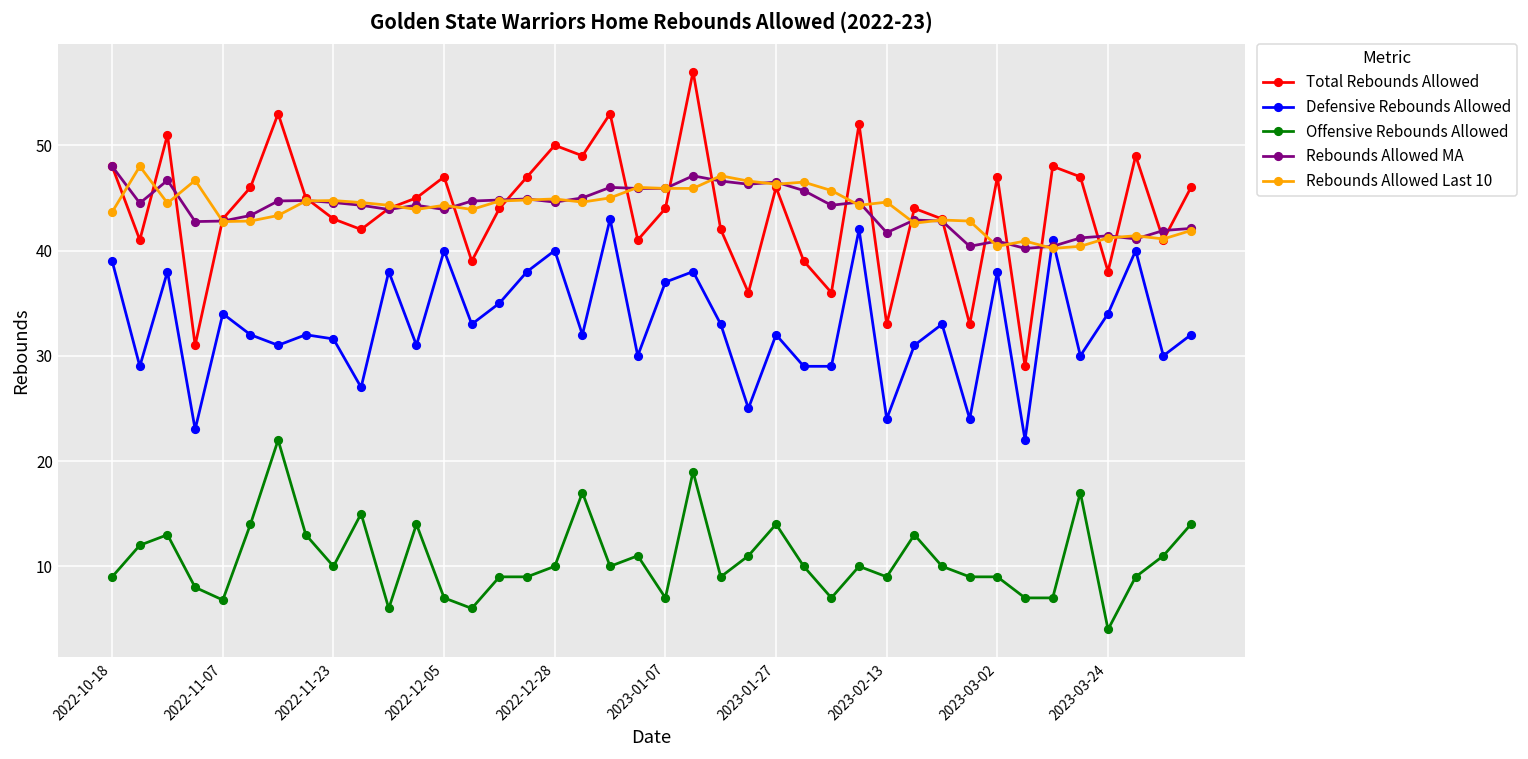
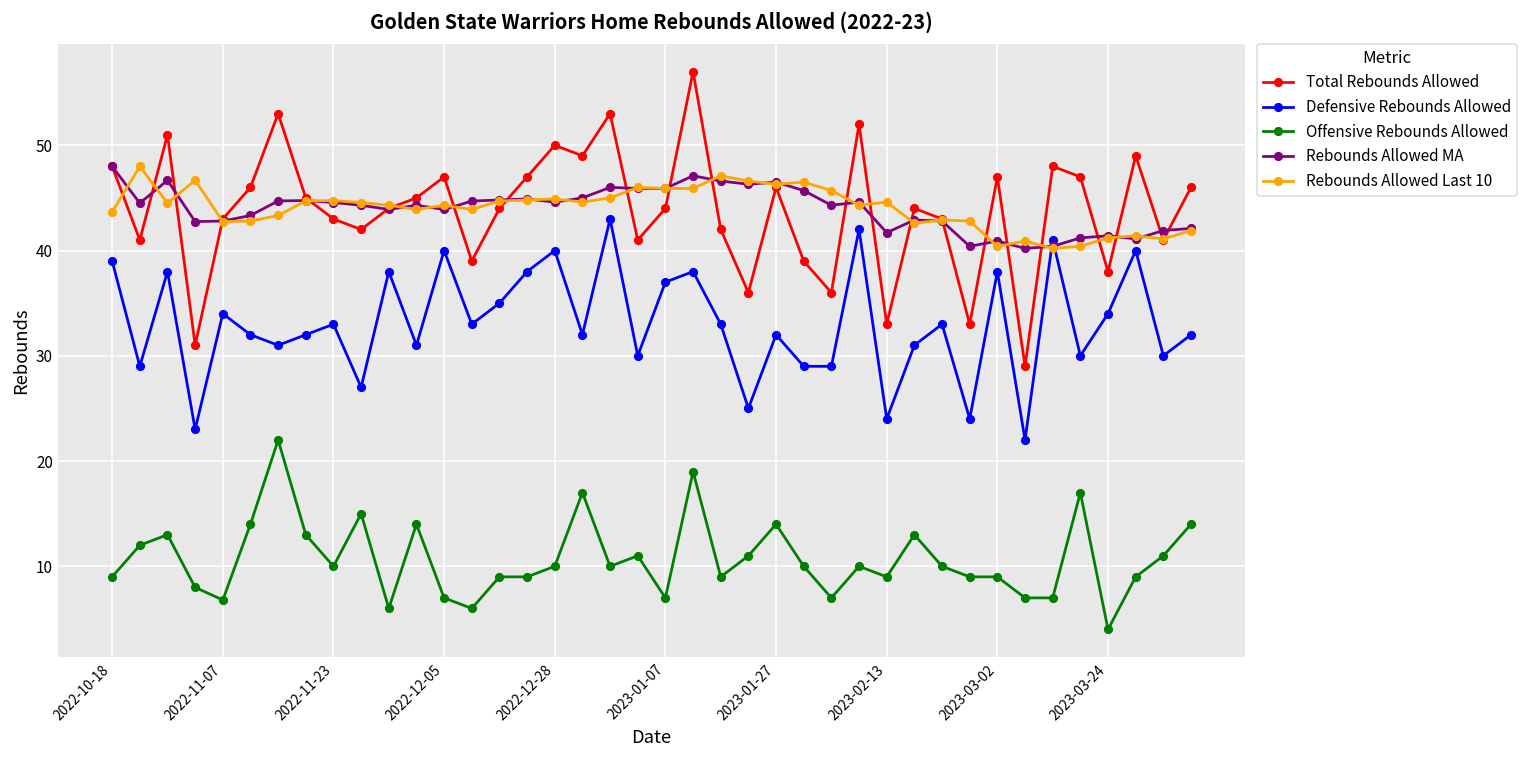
Defensive Rebounds Allowed, 2022-11-23: 32 -> 33
